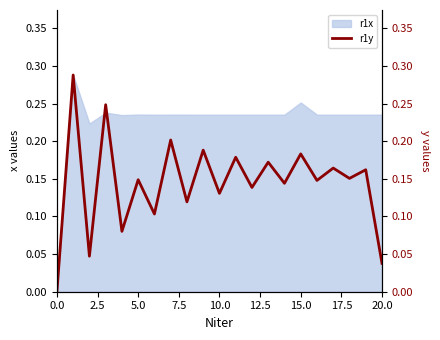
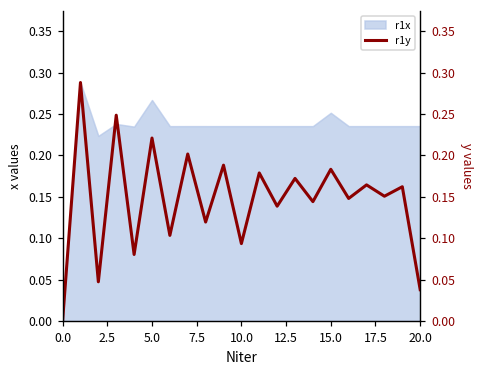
r1x, 5.0: 0.24 -> 0.27
r1y, 5.0: 0.15 -> 0.22
r1y, 10.0: 0.13 -> 0.09
